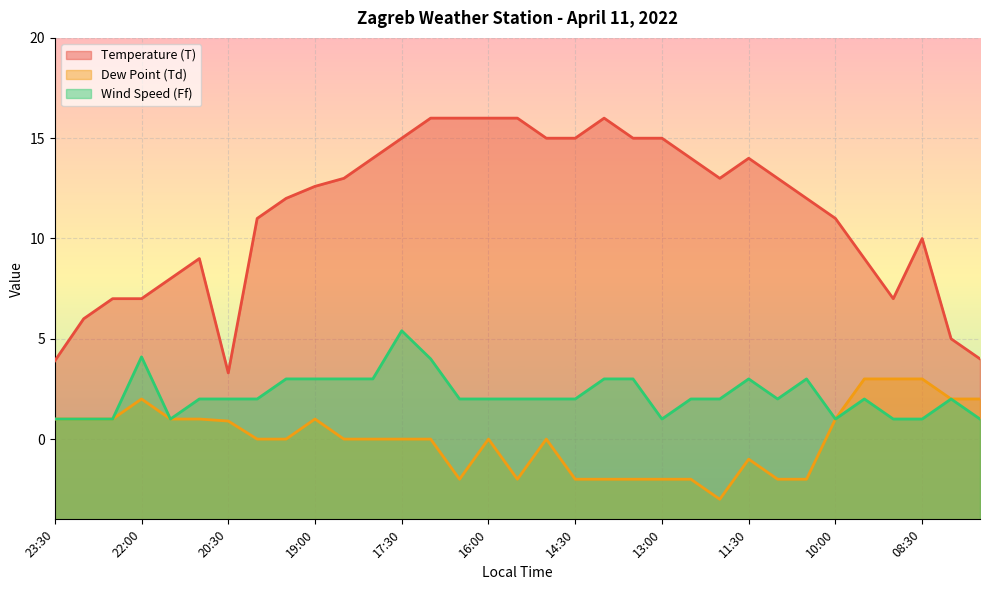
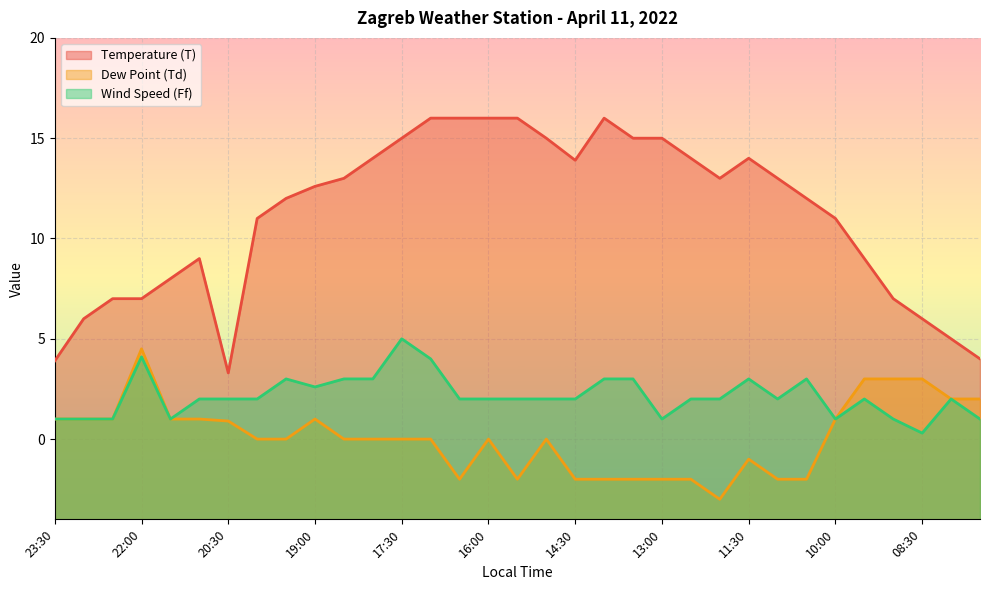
Dew Point (Td), 22:00: 2.0 -> 4.5
Wind Speed (Ff), 19:00: 3.0 -> 2.6
Wind Speed (Ff), 17:30: 5.4 -> 5.0
Temperature (T), 14:30: 15.0 -> 13.9
Temperature (T), 08:30: 10 -> 6
Wind Speed (Ff), 08:30: 1.0 -> 0.3
